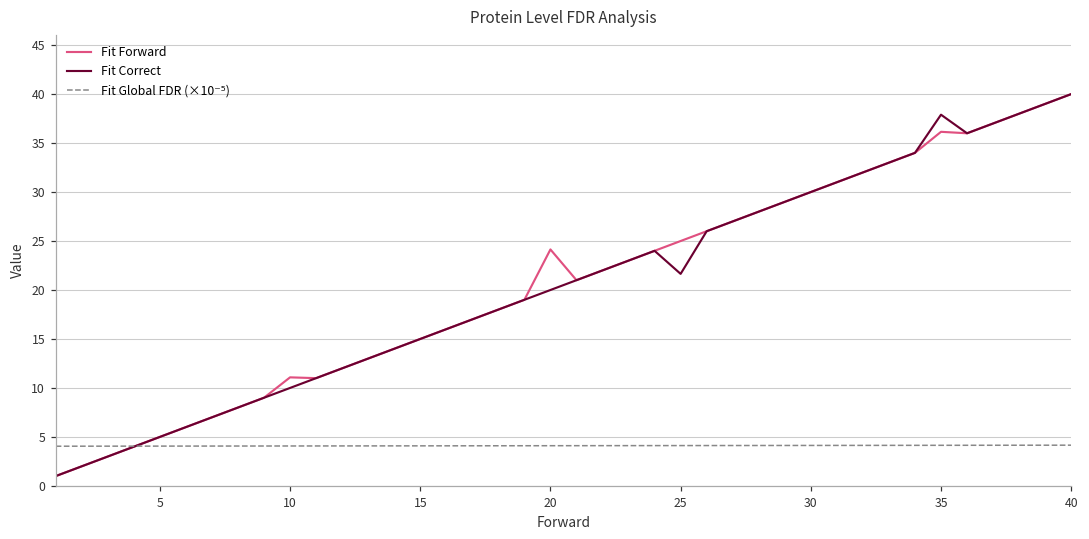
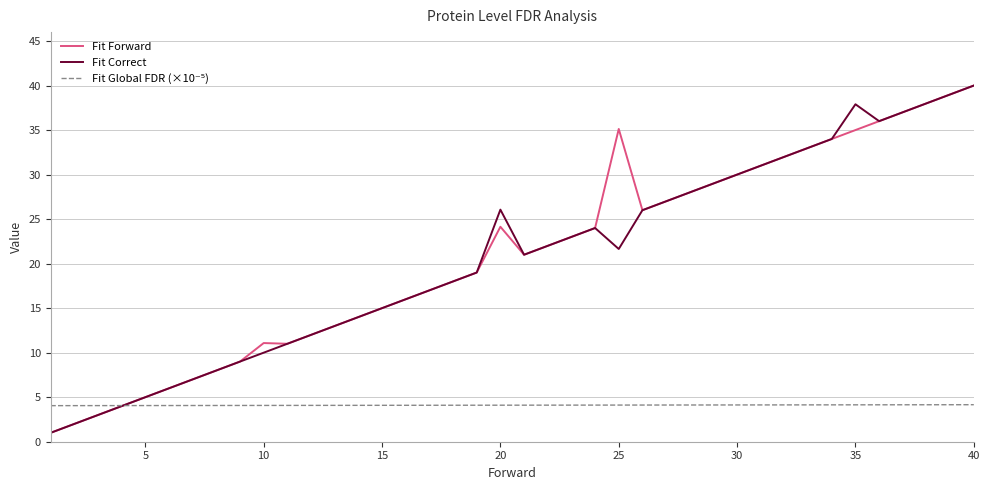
Fit Correct, 20: 20 -> 26
Fit Forward, 25: 25 -> 35
Fit Forward, 35: 36 -> 35
